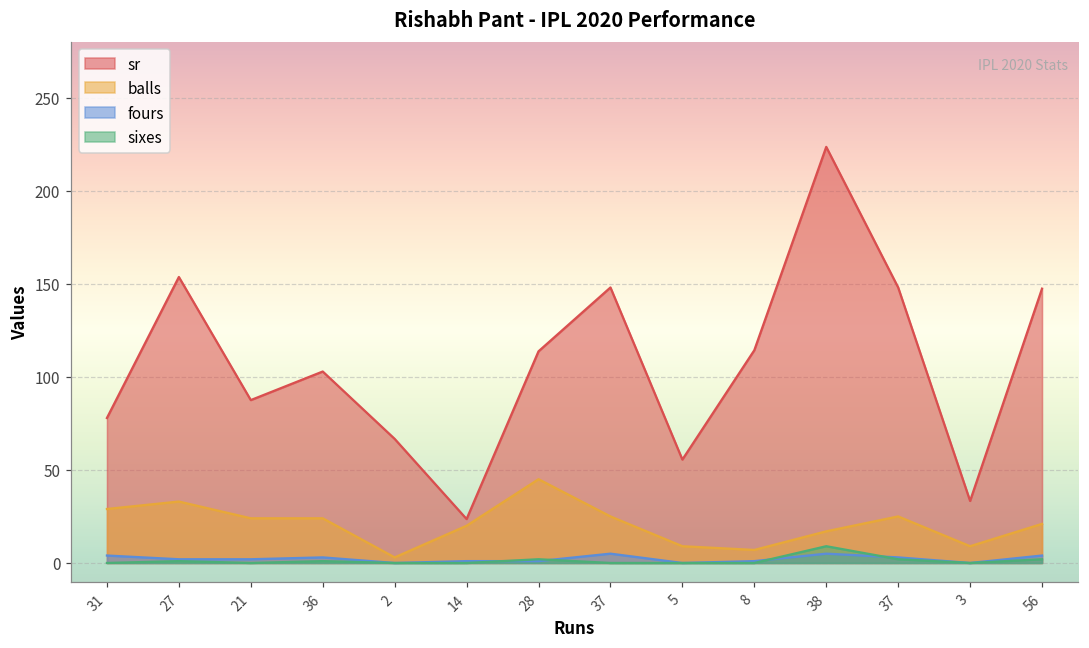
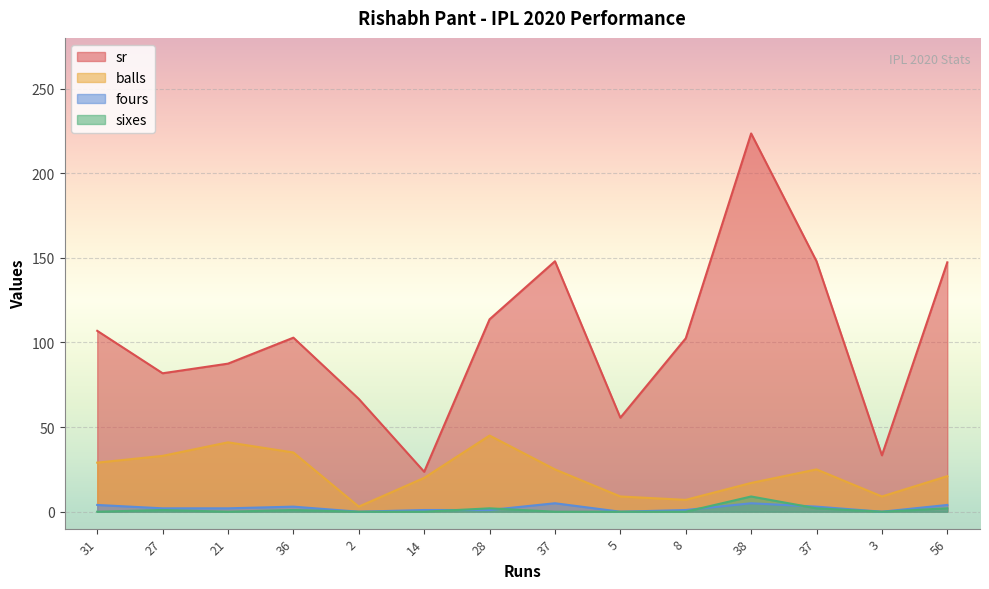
sr, 31: 78 -> 107
sr, 27: 154 -> 82
balls, 21: 24 -> 41
balls, 36: 24 -> 35
sr, 8: 114 -> 102
